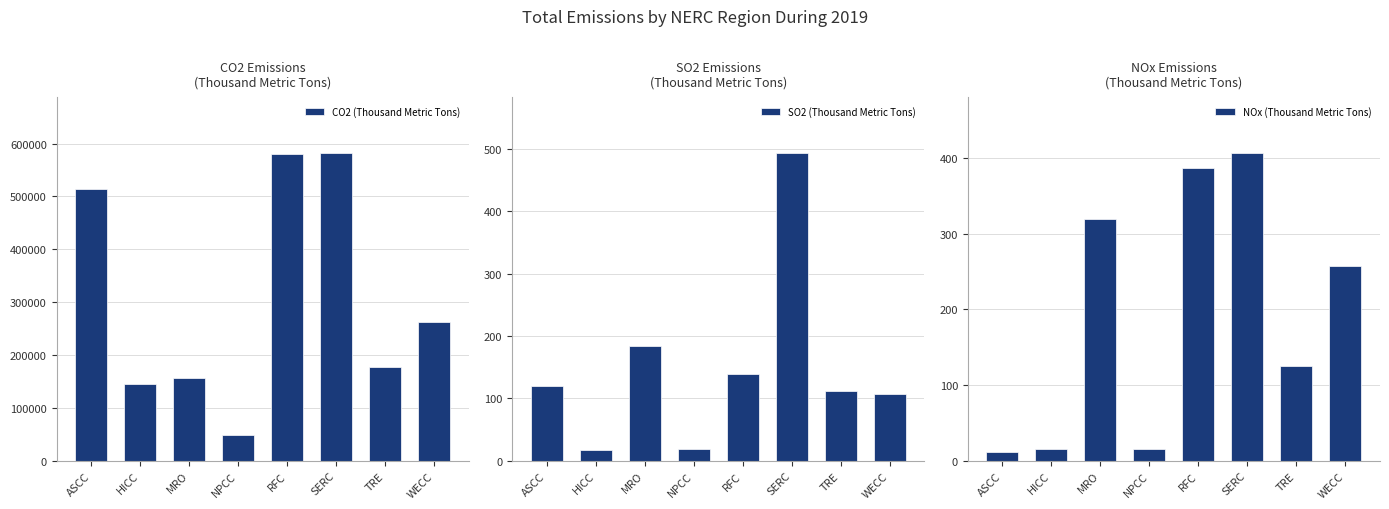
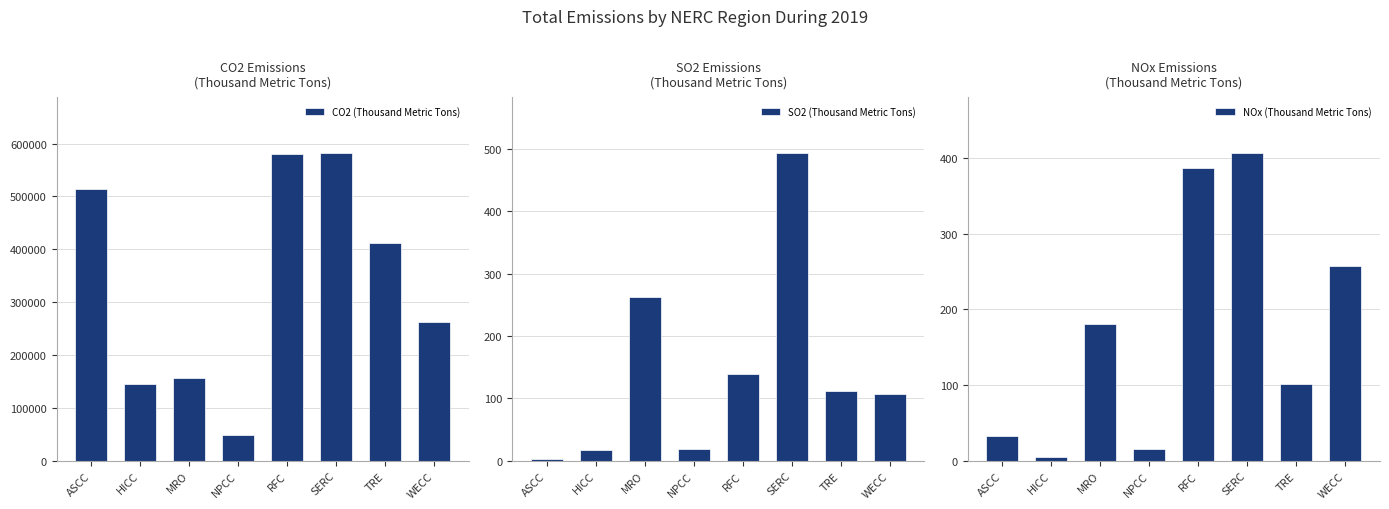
CO2 Emissions (Thousand Metric Tons), TRE: 180000 -> 410000
SO2 Emissions (Thousand Metric Tons), ASCC: 120 -> 0
SO2 Emissions (Thousand Metric Tons), MRO: 180 -> 260
NOx Emissions (Thousand Metric Tons), ASCC: 10 -> 30
NOx Emissions (Thousand Metric Tons), HICC: 20 -> 10
NOx Emissions (Thousand Metric Tons), MRO: 320 -> 180
NOx Emissions (Thousand Metric Tons), TRE: 130 -> 100
